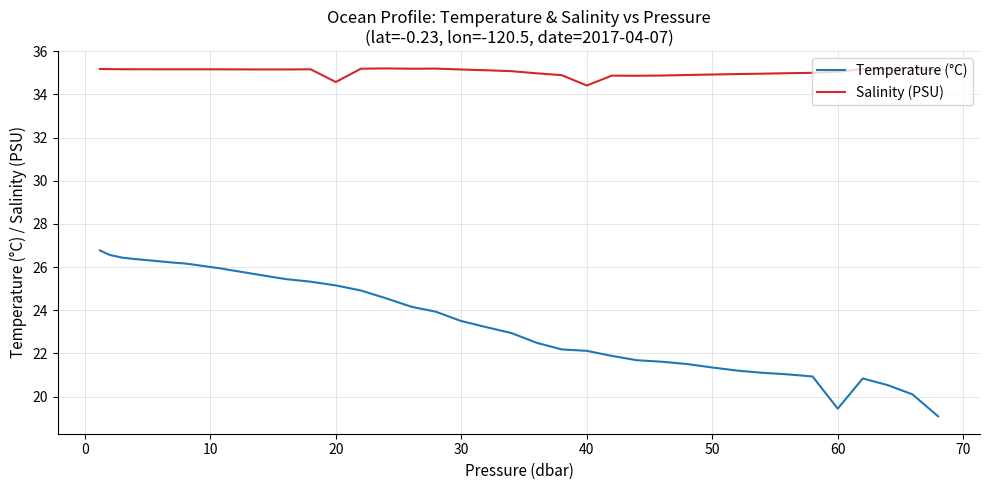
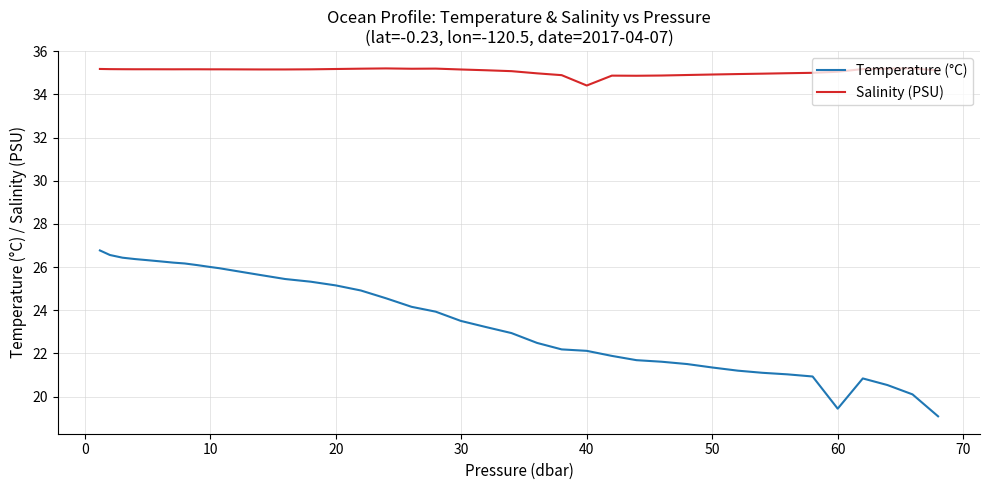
Salinity (PSU), 20: 34.6 -> 35.2
